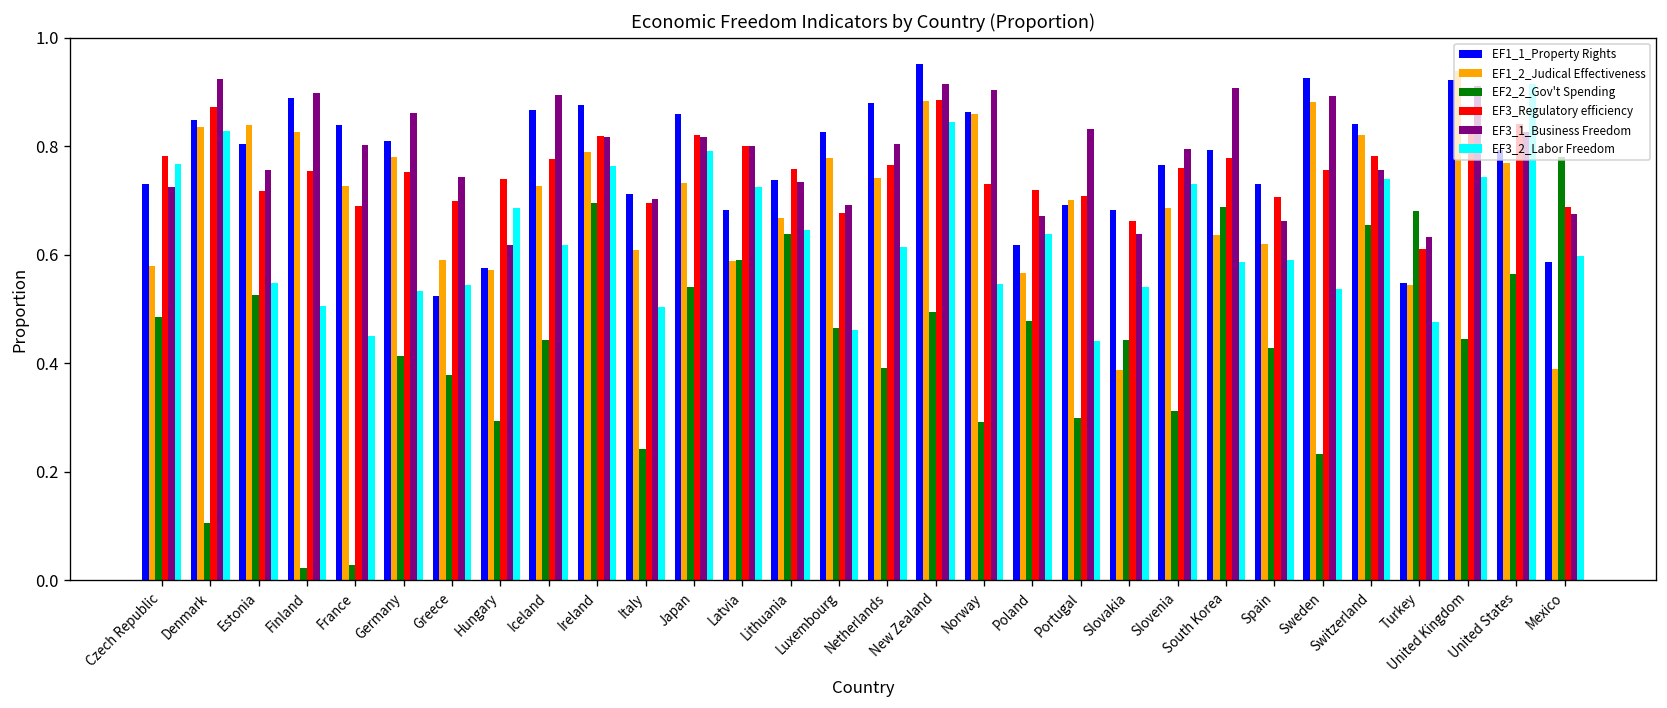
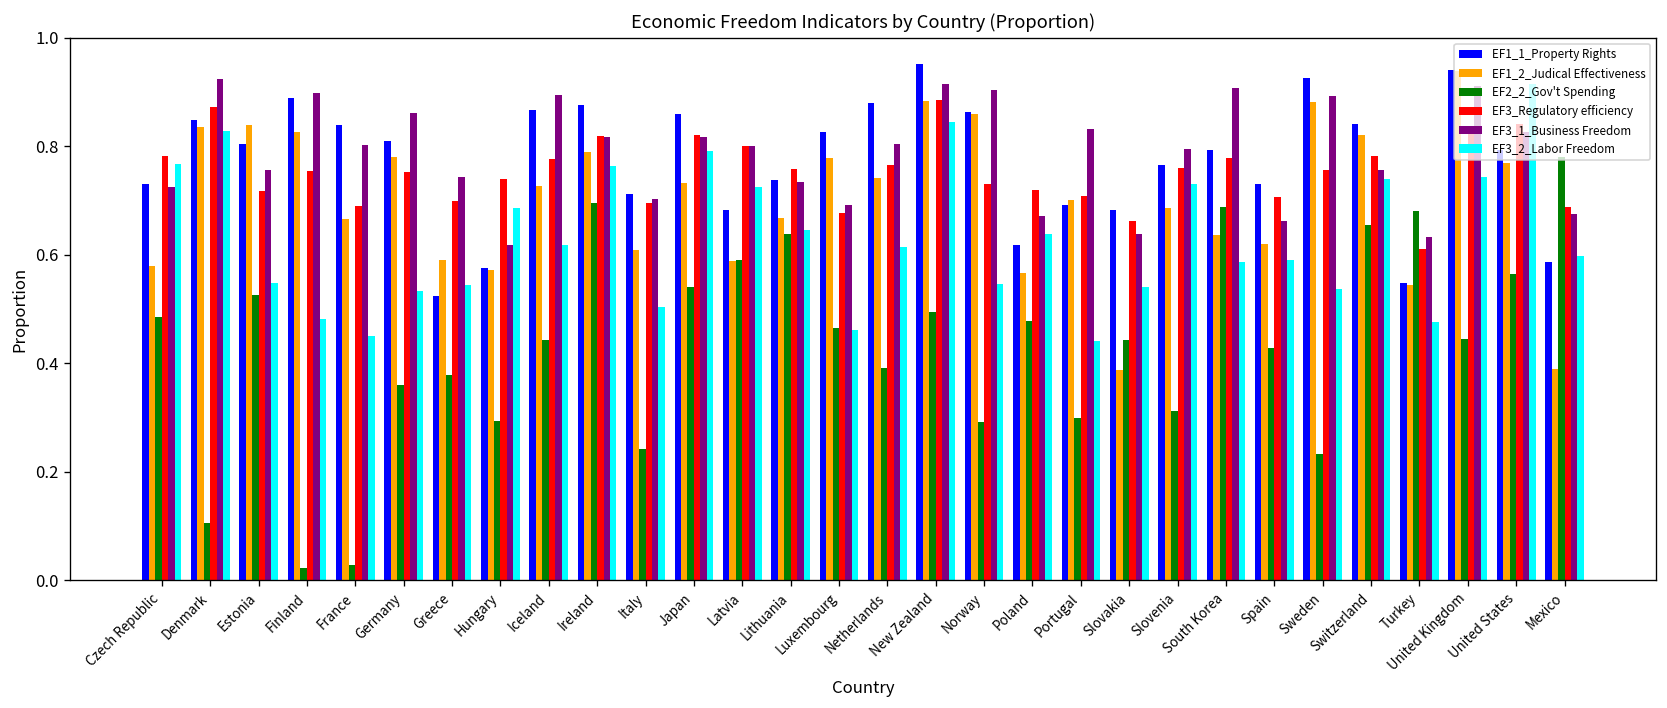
EF3_2_Labor Freedom, Finland: 0.51 -> 0.48
EF1_2_Judical Effectiveness, France: 0.73 -> 0.67
EF2_2_Gov't Spending, Germany: 0.41 -> 0.36
EF1_1_Property Rights, United Kingdom: 0.92 -> 0.94
